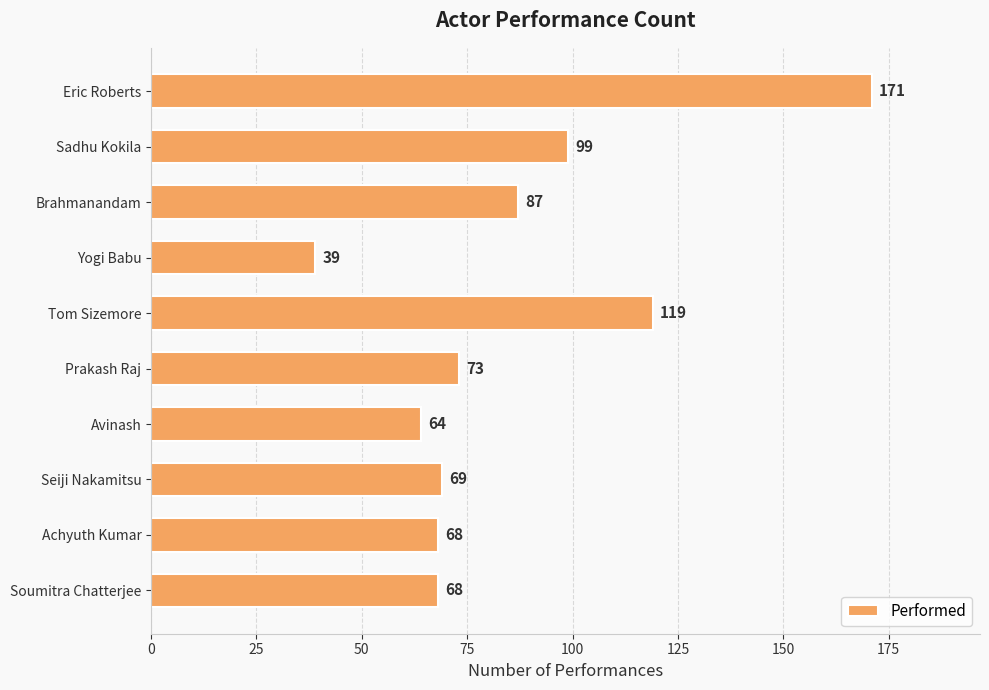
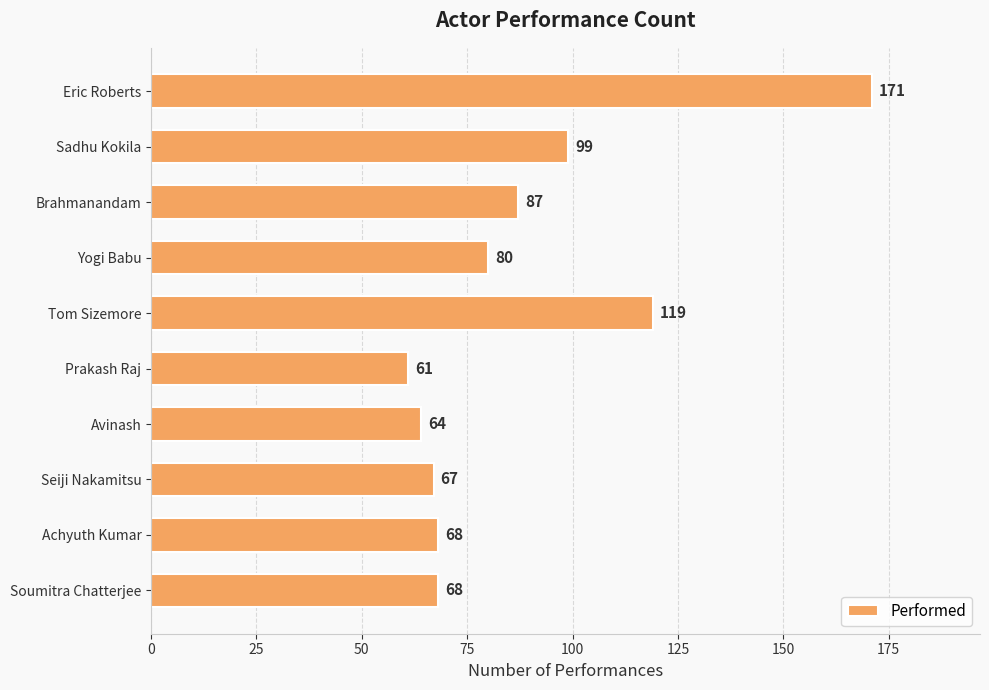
Yogi Babu: 39 -> 80
Prakash Raj: 73 -> 61
Seiji Nakamitsu: 69 -> 67
